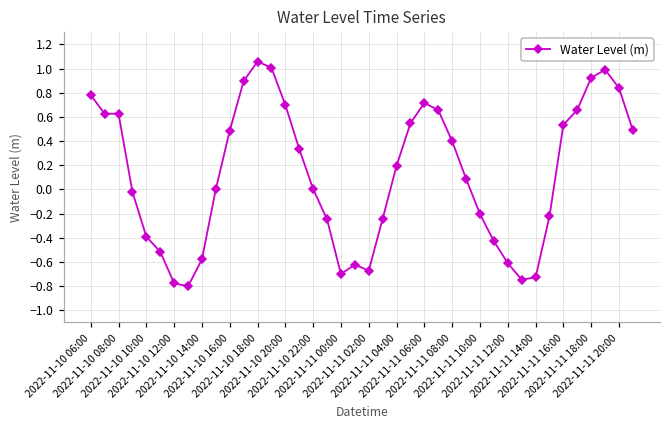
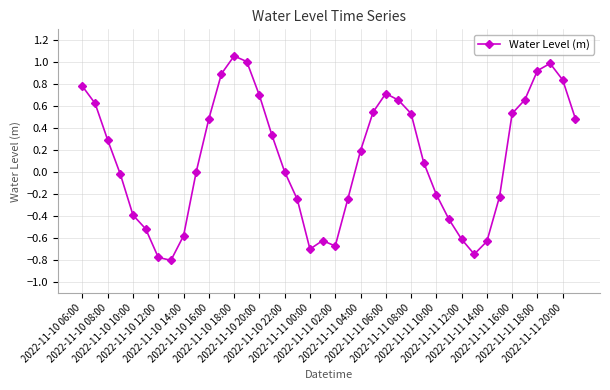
2022-11-10 08:00: 0.63 -> 0.29
2022-11-11 08:00: 0.40 -> 0.53
2022-11-11 14:00: -0.73 -> -0.63
